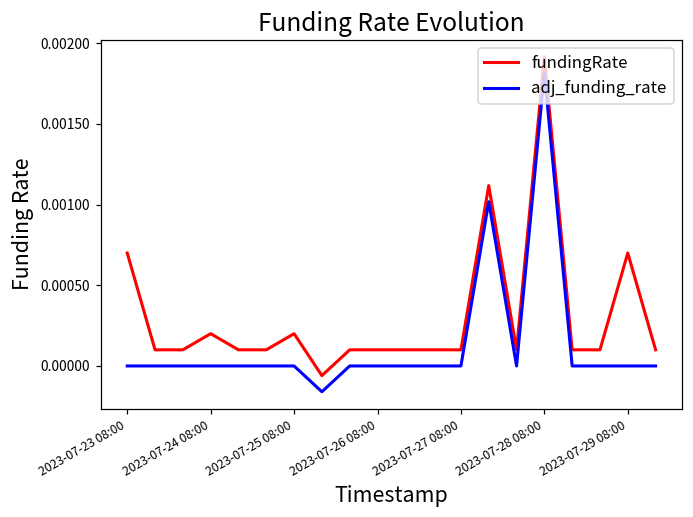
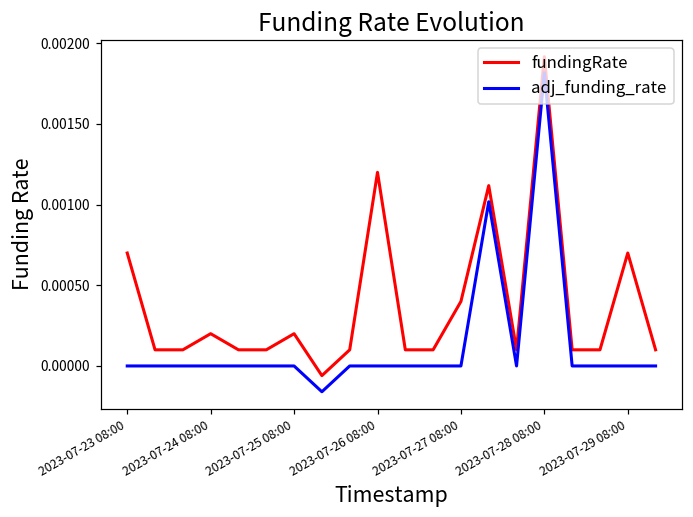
fundingRate, 2023-07-26 08:00: 0.0001 -> 0.0012
fundingRate, 2023-07-27 08:00: 0.0001 -> 0.0004
